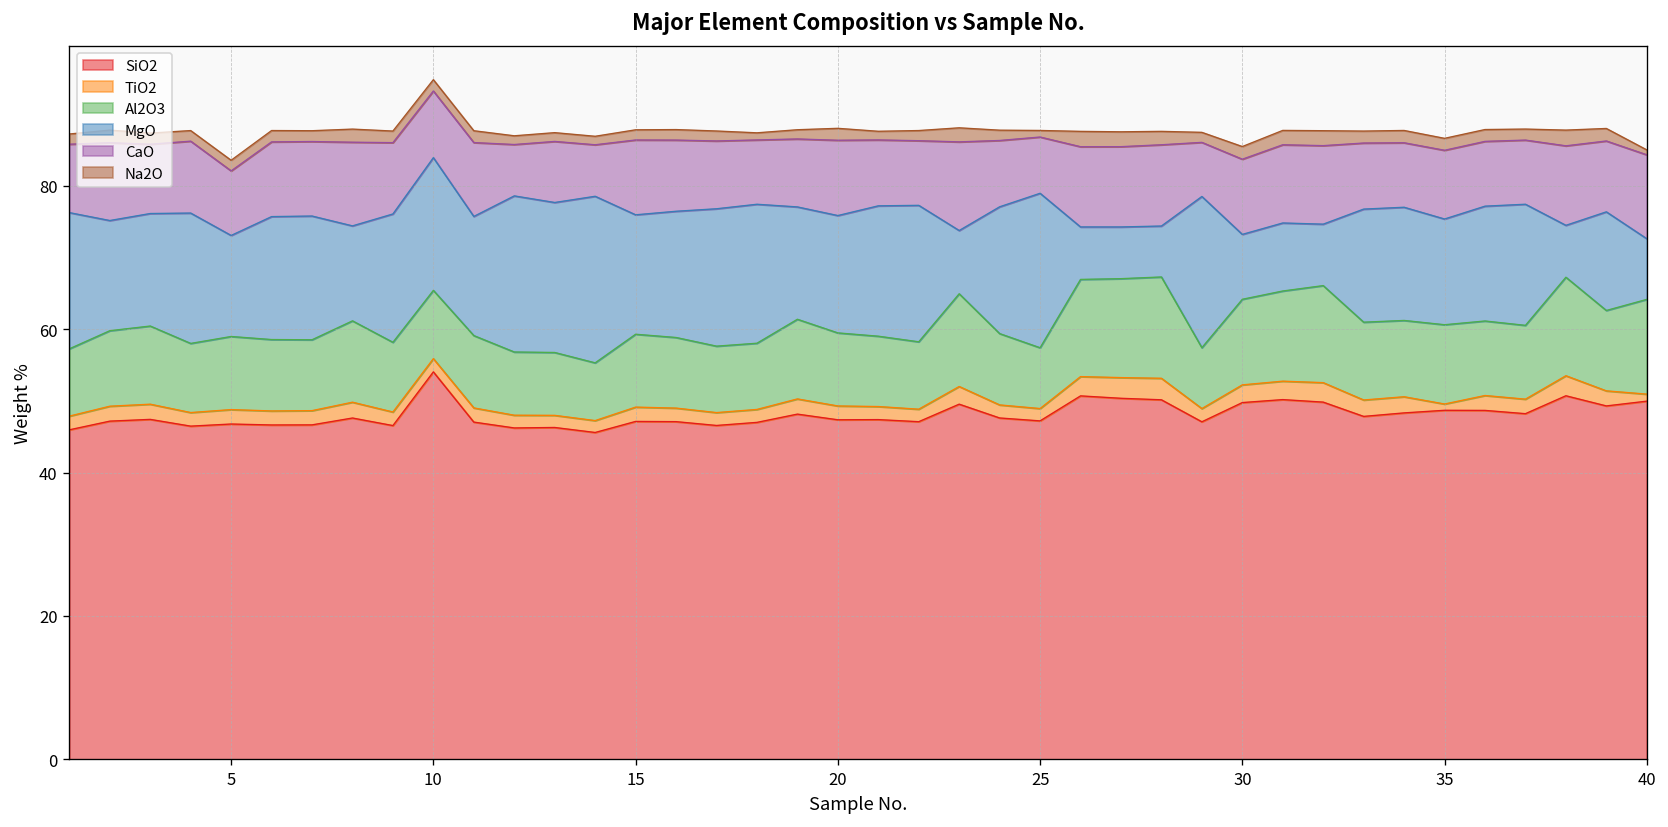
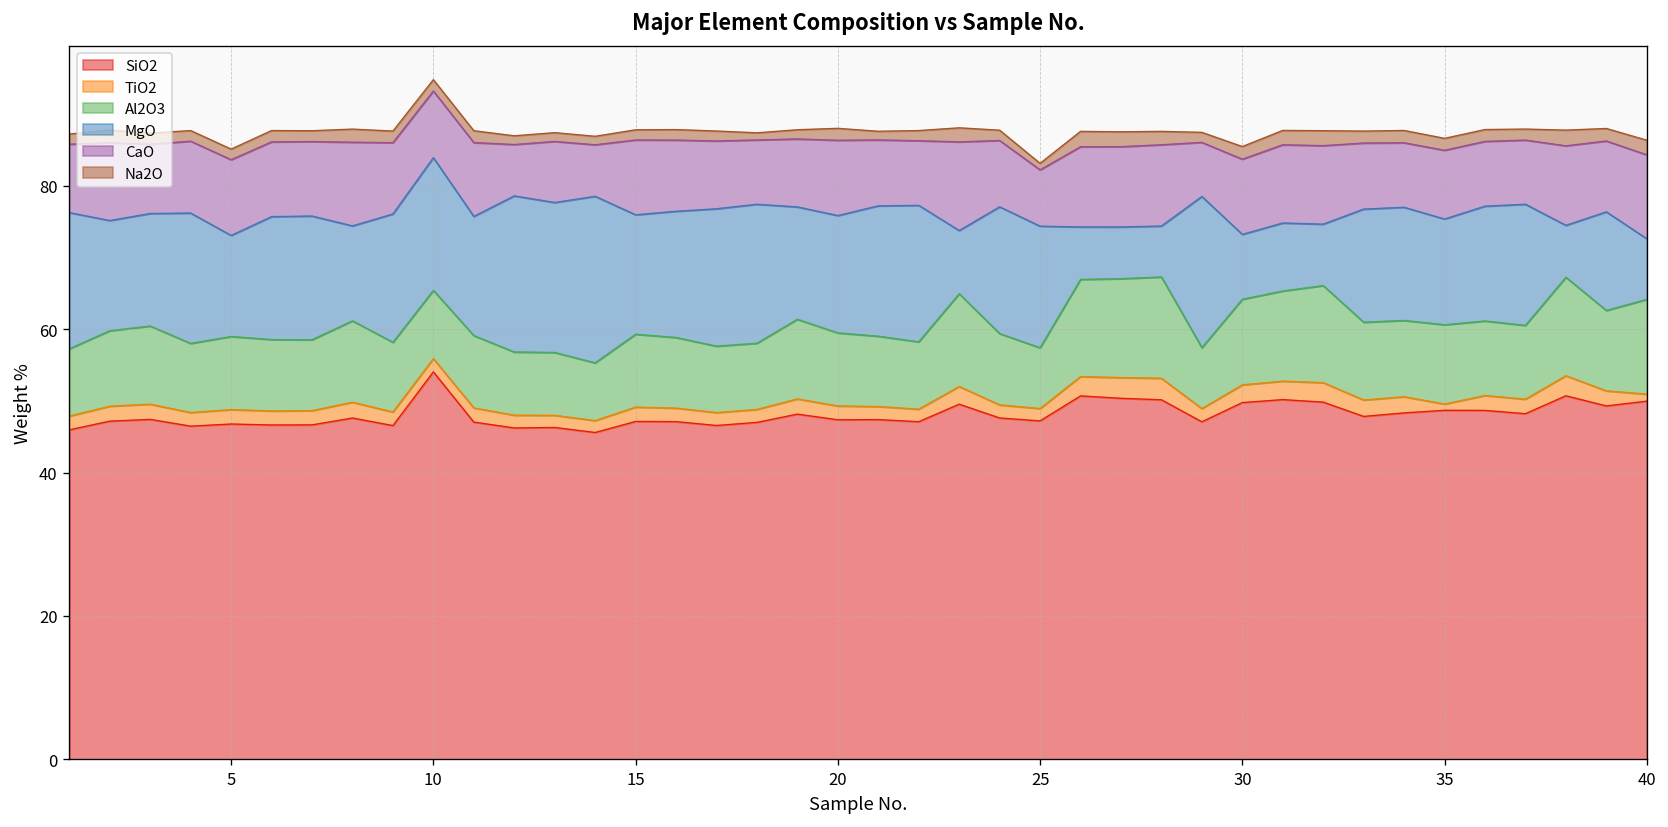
CaO, 5: 9 -> 11
MgO, 25: 22 -> 17
Na2O, 40: 1 -> 2
